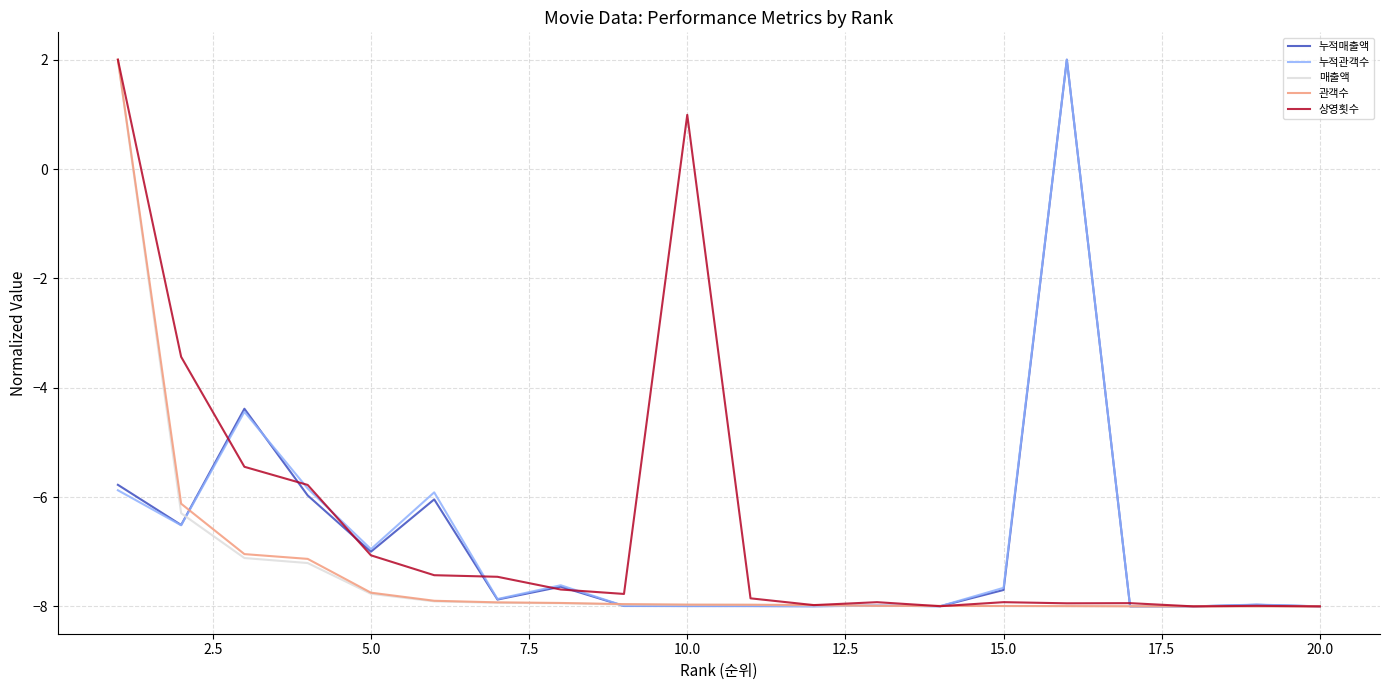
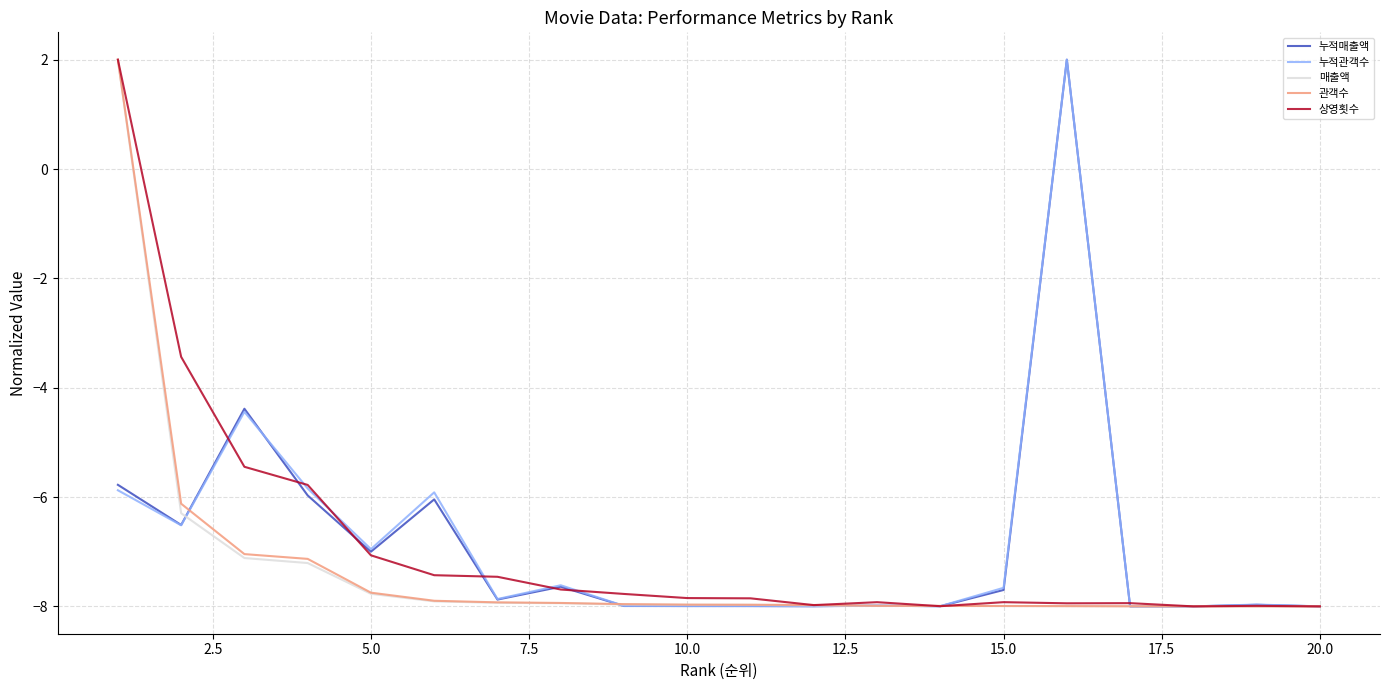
상영횟수, 10.0: 1.0 -> -7.8
